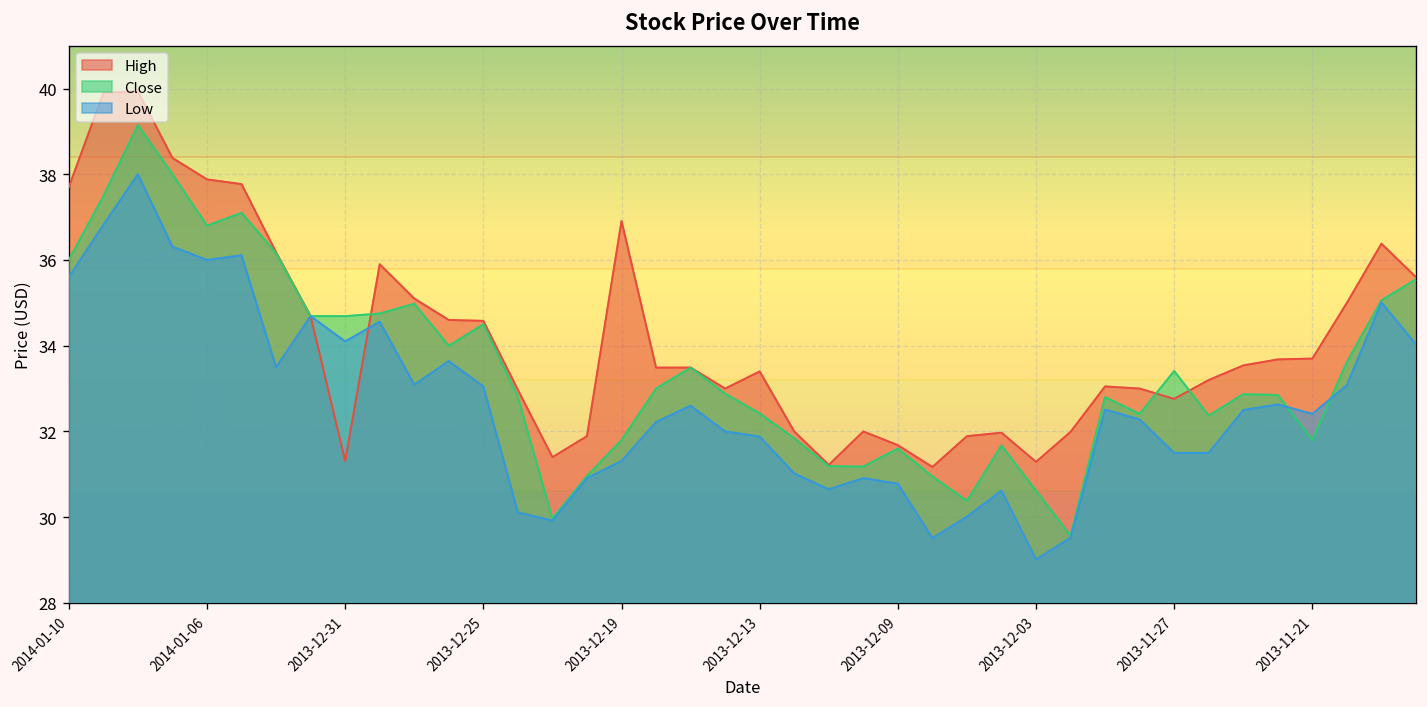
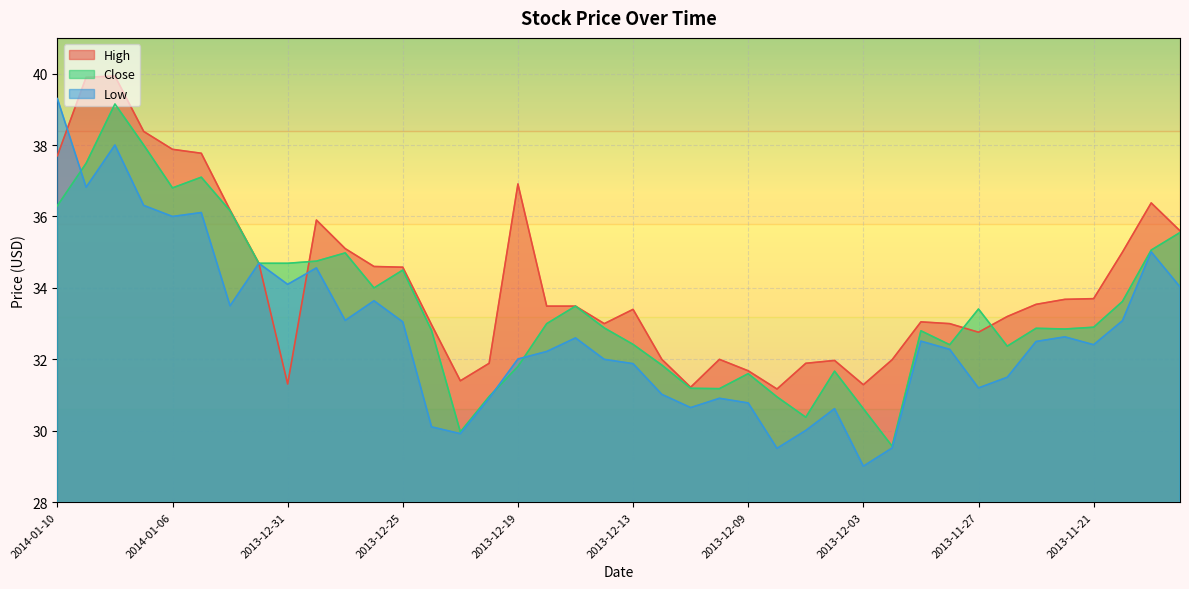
Close, 2014-01-10: 36.0 -> 36.3
Low, 2014-01-10: 35.6 -> 39.3
Low, 2013-12-19: 31.3 -> 32.0
Low, 2013-11-27: 31.5 -> 31.2
Close, 2013-11-21: 31.8 -> 32.9
